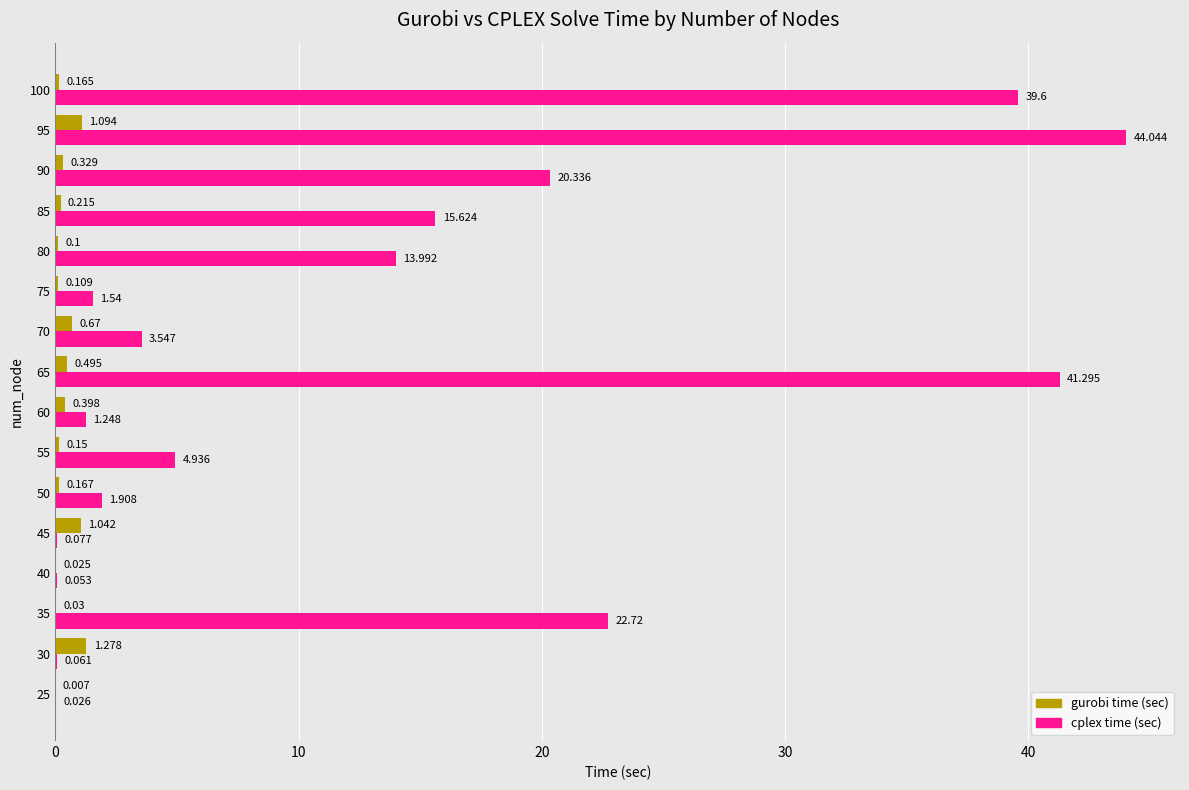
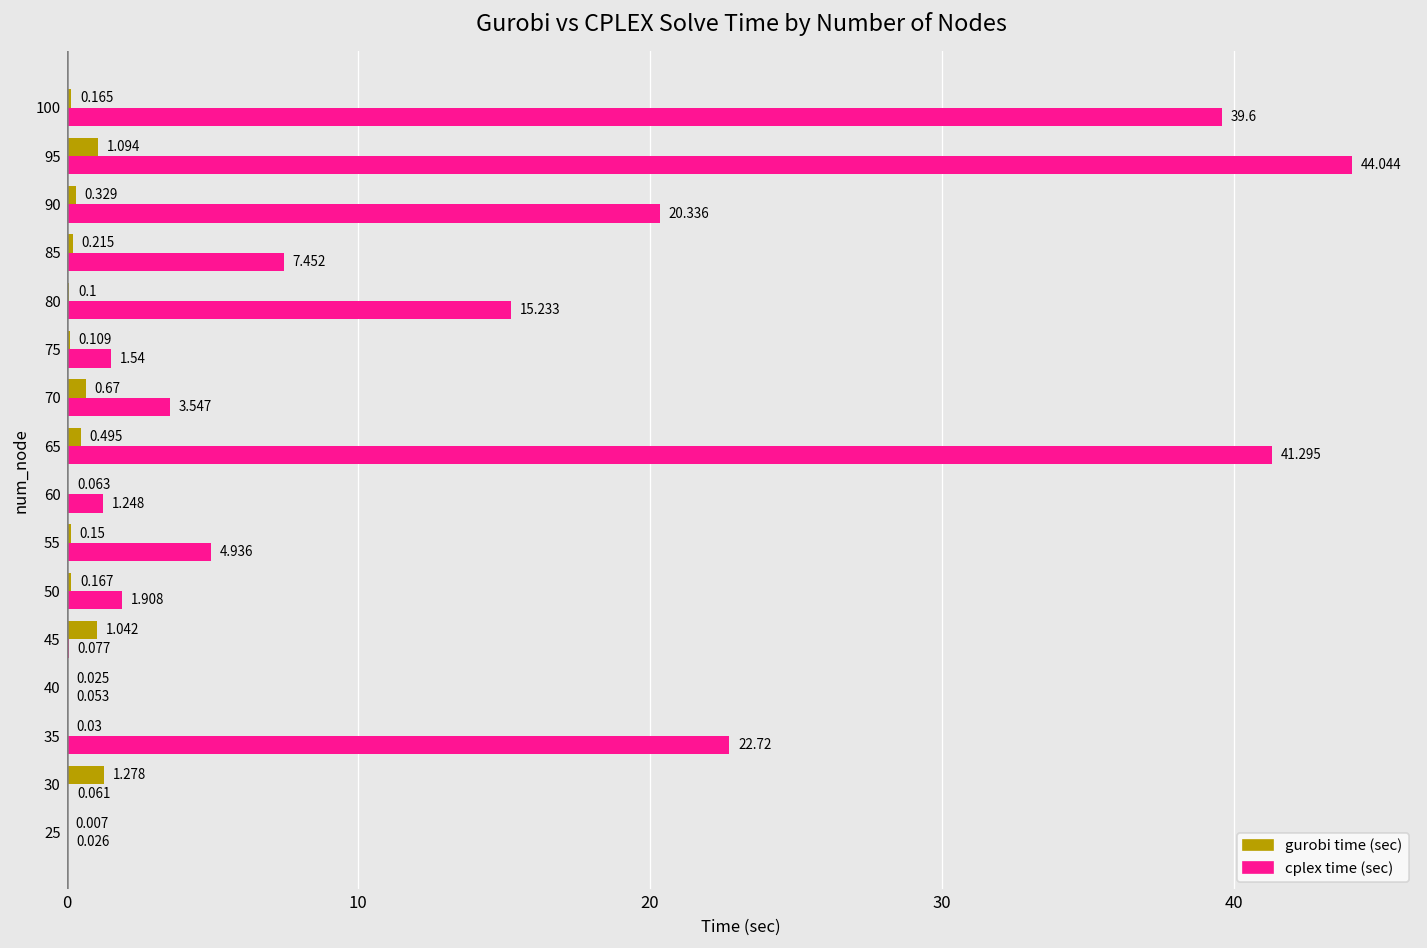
cplex time (sec), 85: 15.624 -> 7.452
cplex time (sec), 80: 13.992 -> 15.233
gurobi time (sec), 60: 0.398 -> 0.063
